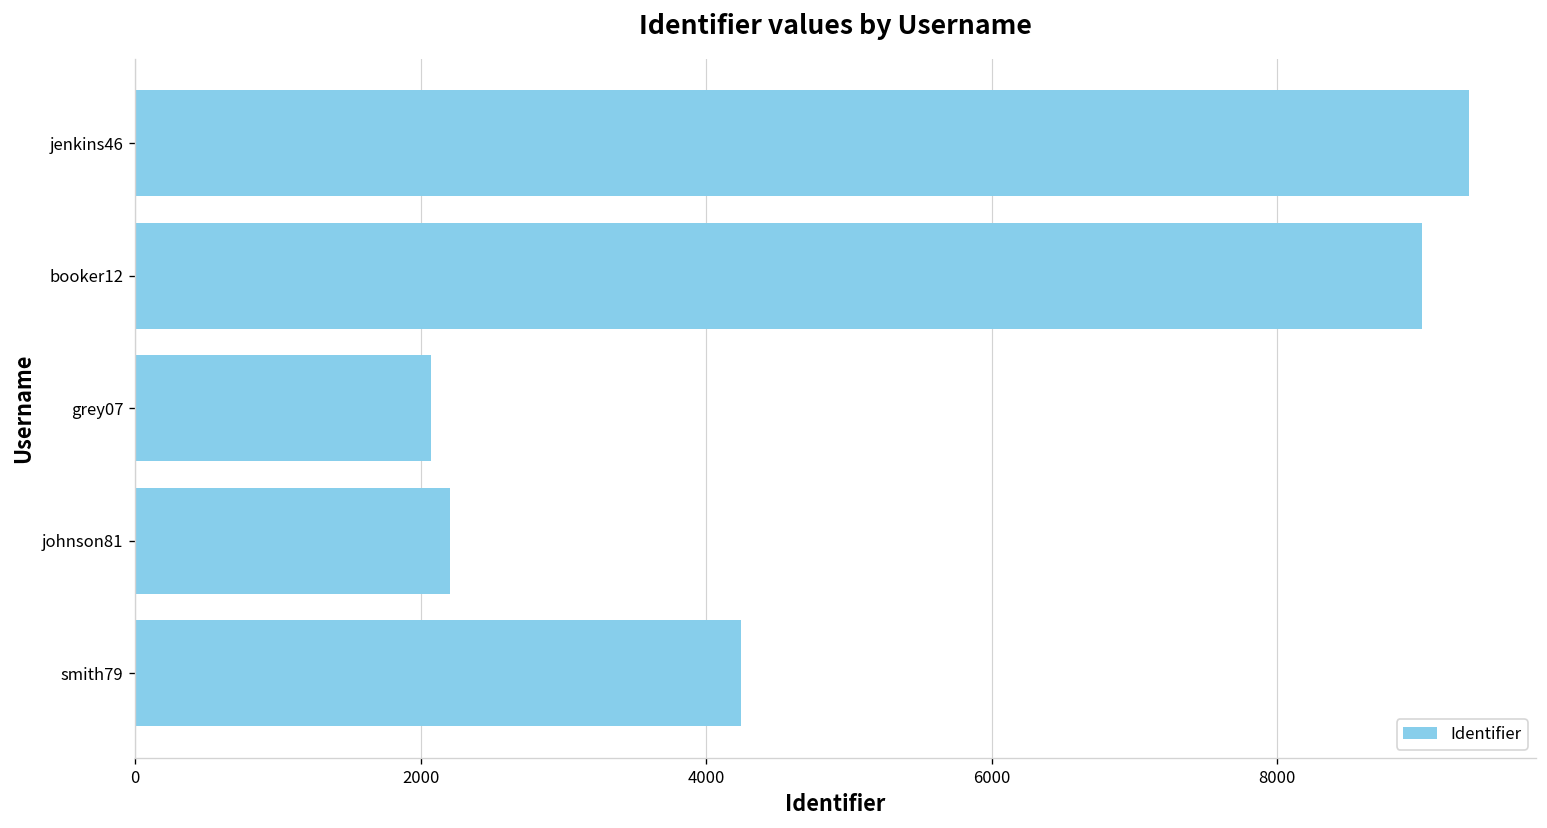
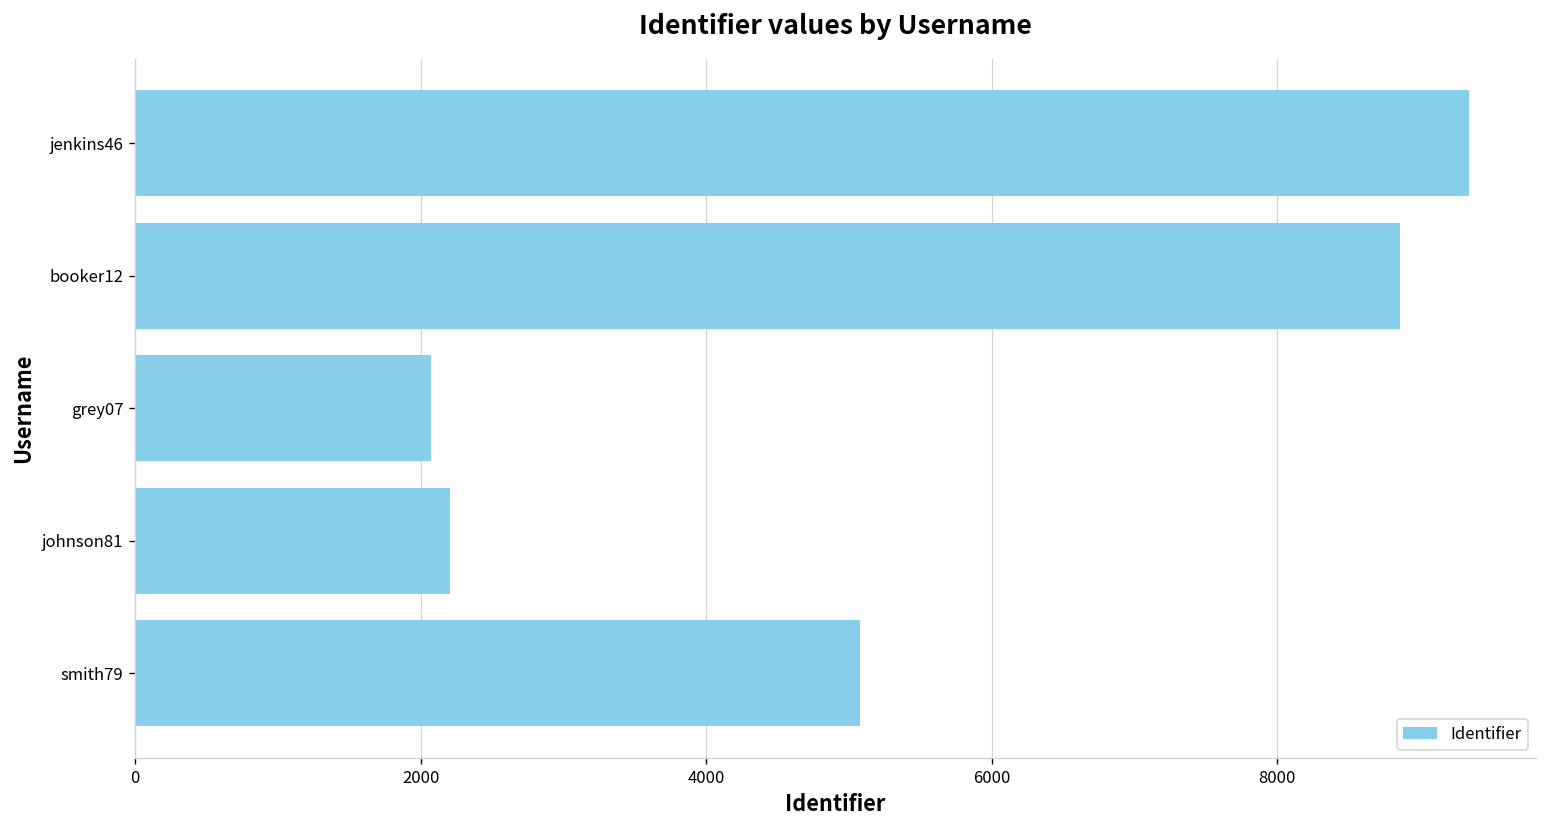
booker12: 9010 -> 8860
smith79: 4240 -> 5080
